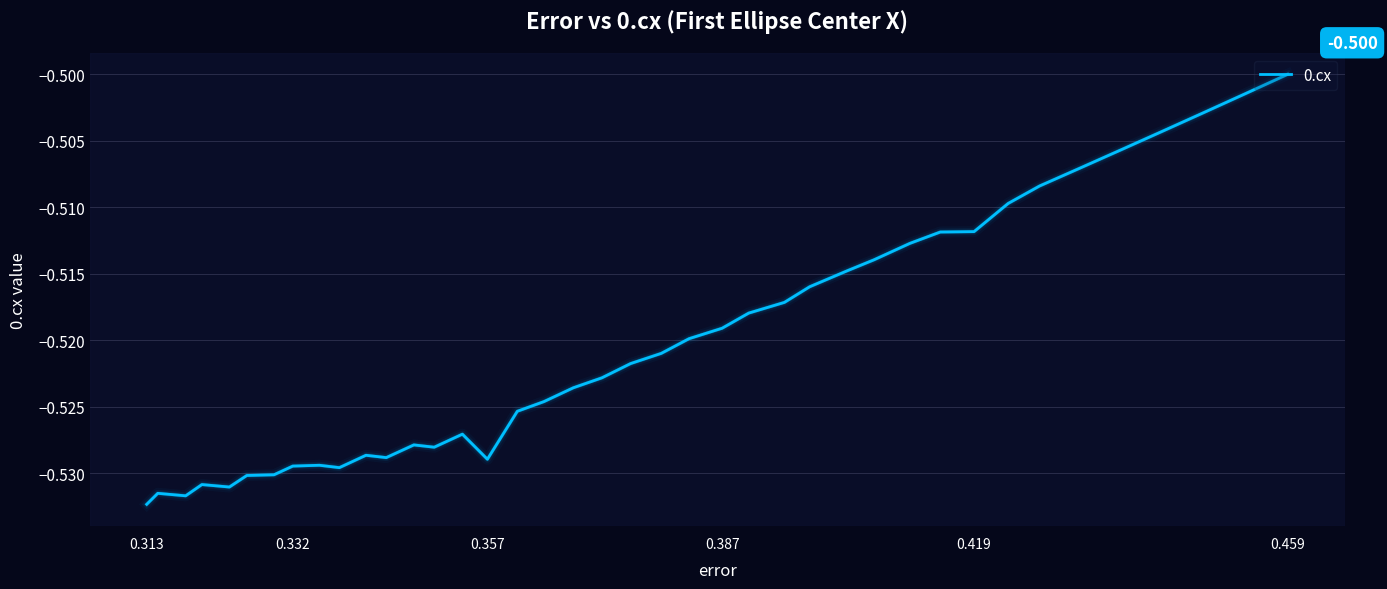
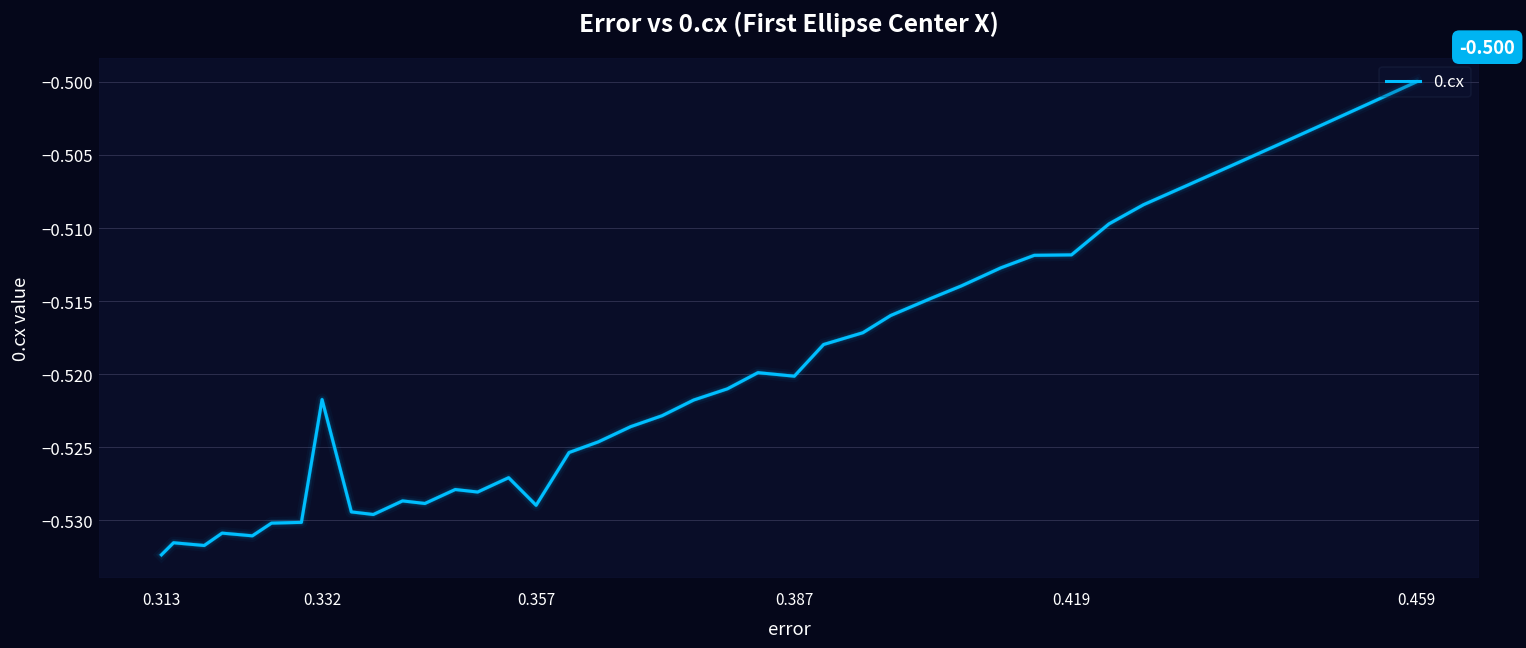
0.332: -0.5295 -> -0.5217
0.387: -0.5191 -> -0.5201
